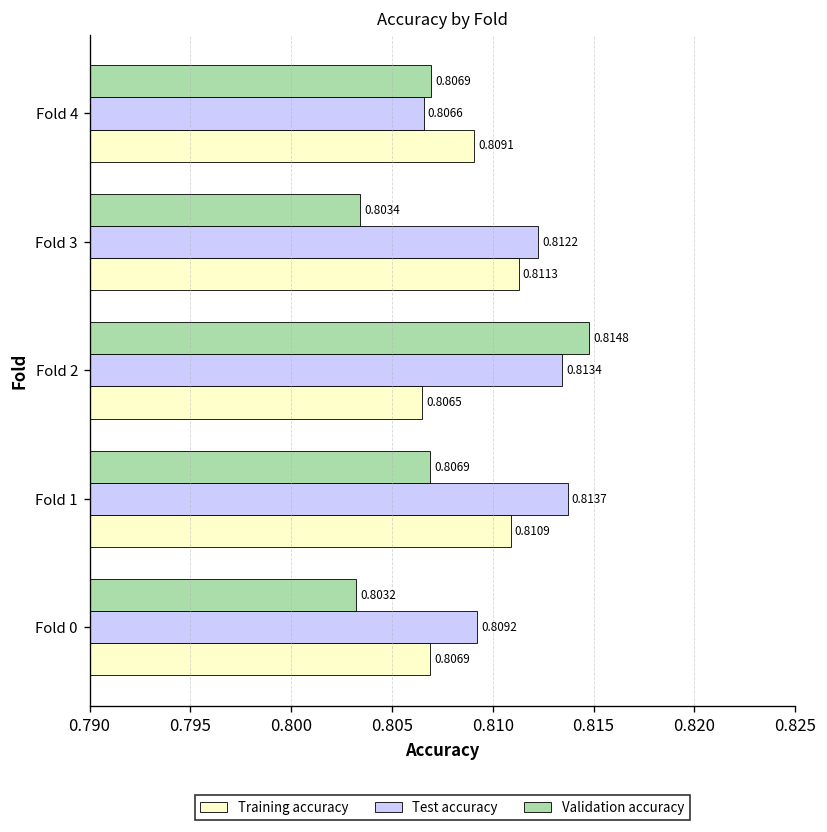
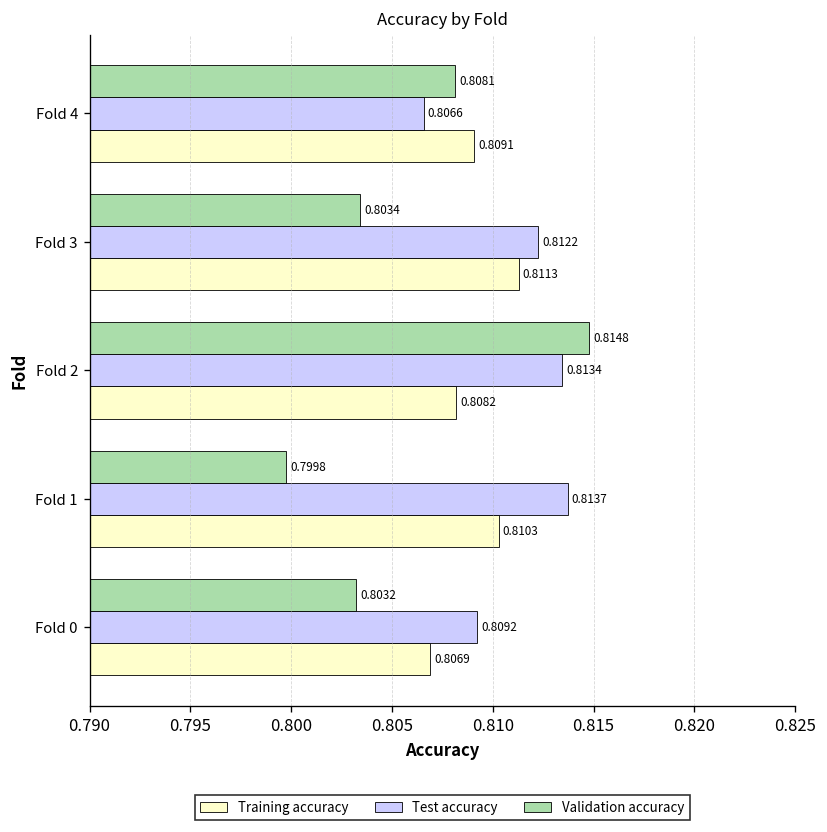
Validation accuracy, Fold 4: 0.8069 -> 0.8081
Training accuracy, Fold 2: 0.8065 -> 0.8082
Validation accuracy, Fold 1: 0.8069 -> 0.7998
Training accuracy, Fold 1: 0.8109 -> 0.8103
